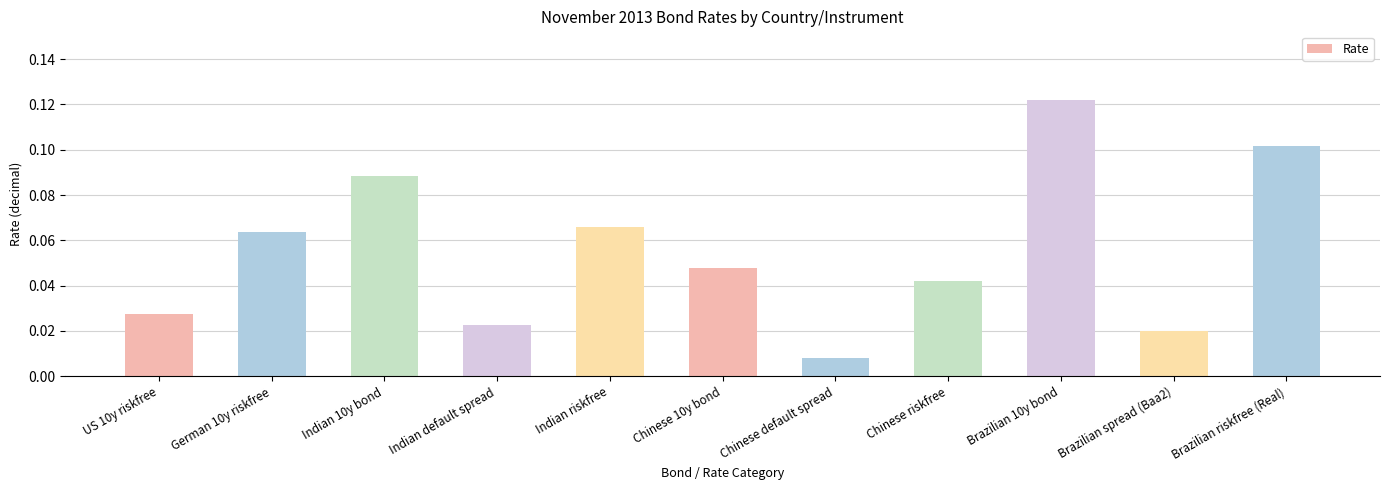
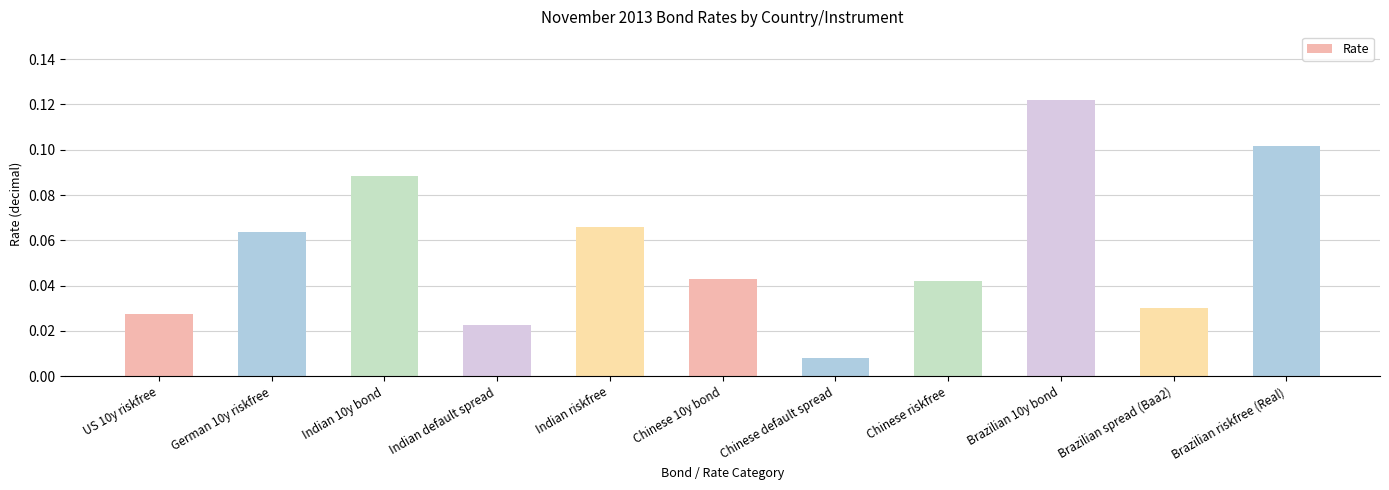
Chinese 10y bond: 0.048 -> 0.043
Brazilian spread (Baa2): 0.02 -> 0.03
